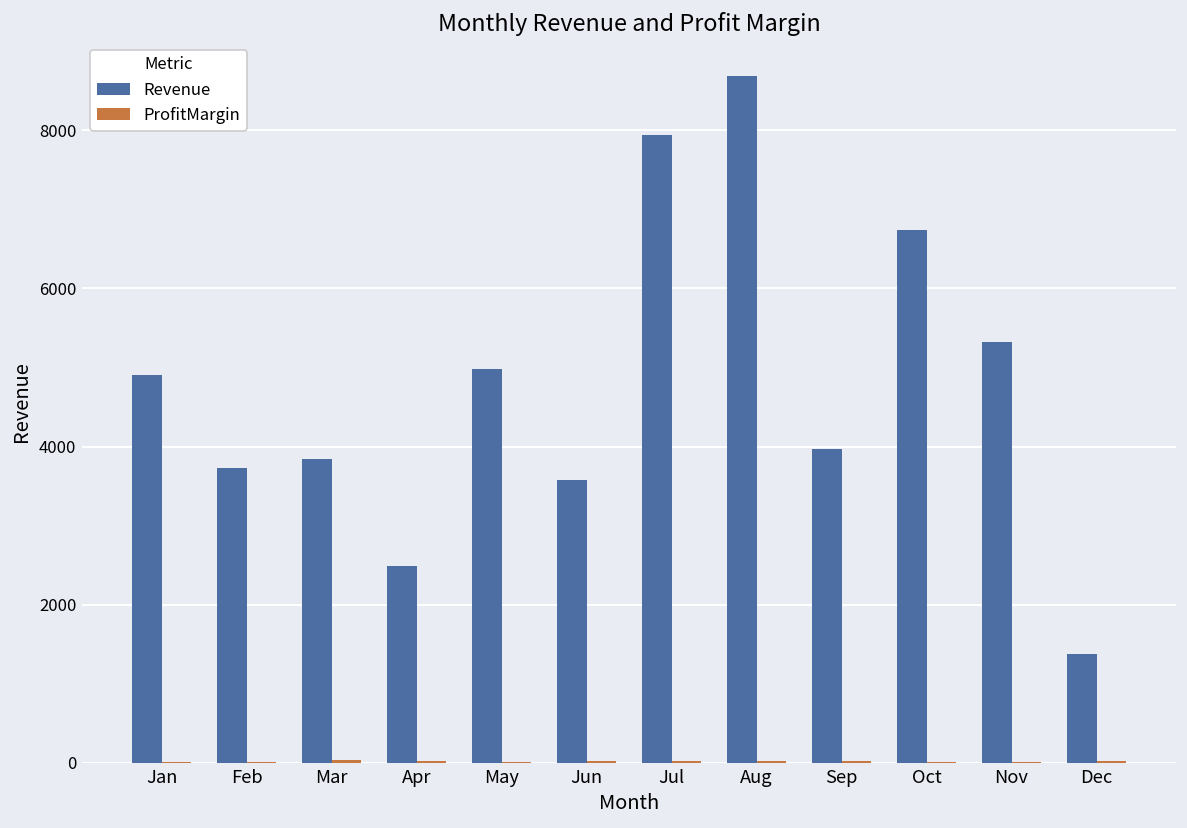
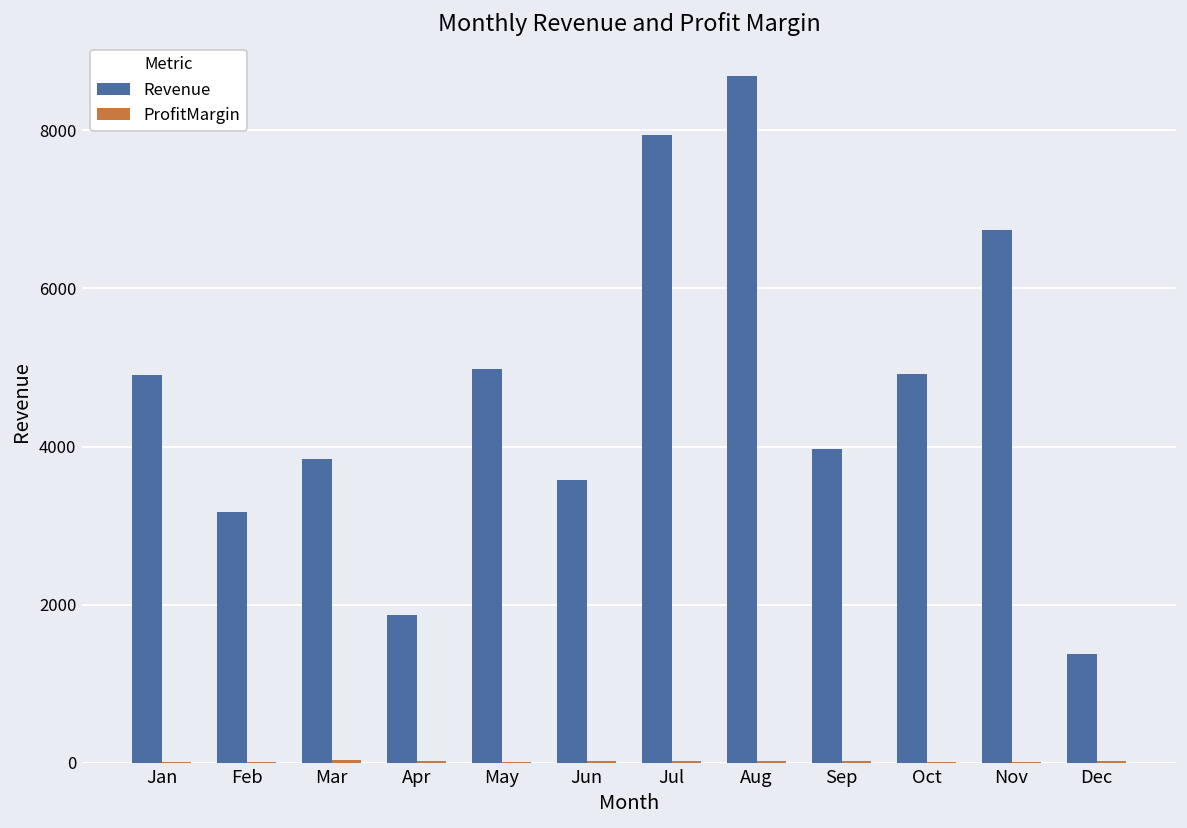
Revenue, Feb: 3700 -> 3200
Revenue, Apr: 2500 -> 1900
Revenue, Oct: 6700 -> 4900
Revenue, Nov: 5300 -> 6700
